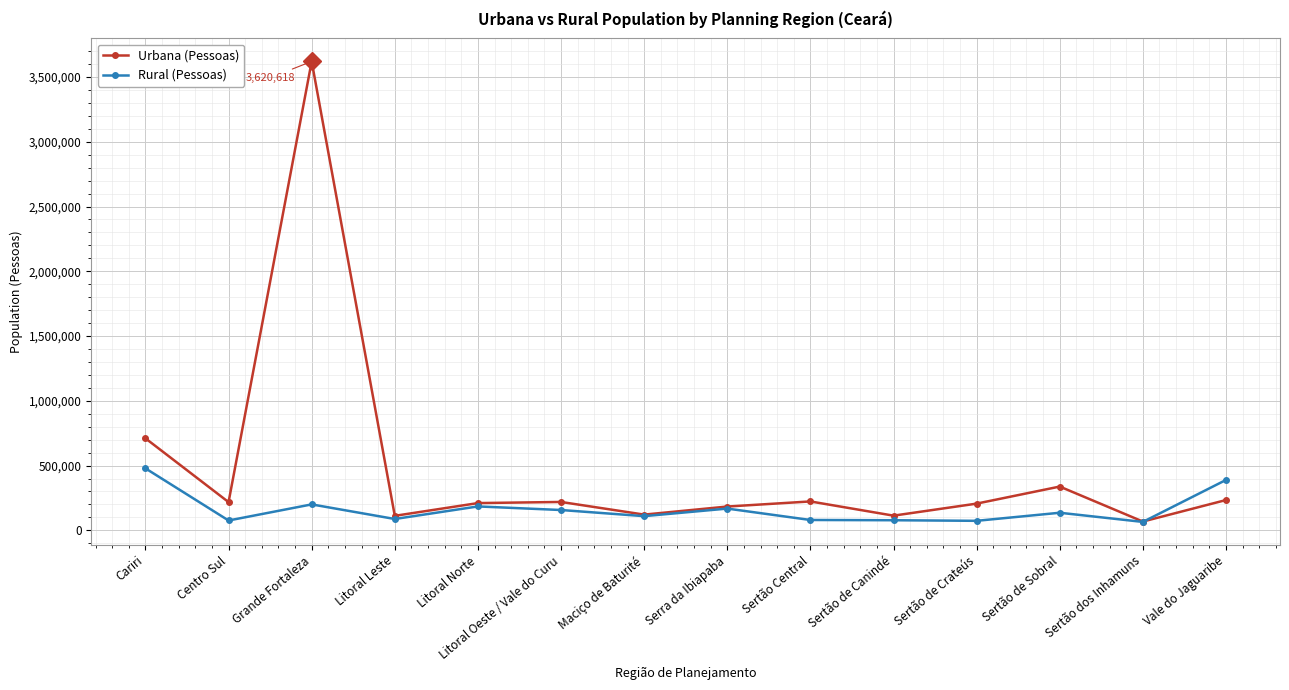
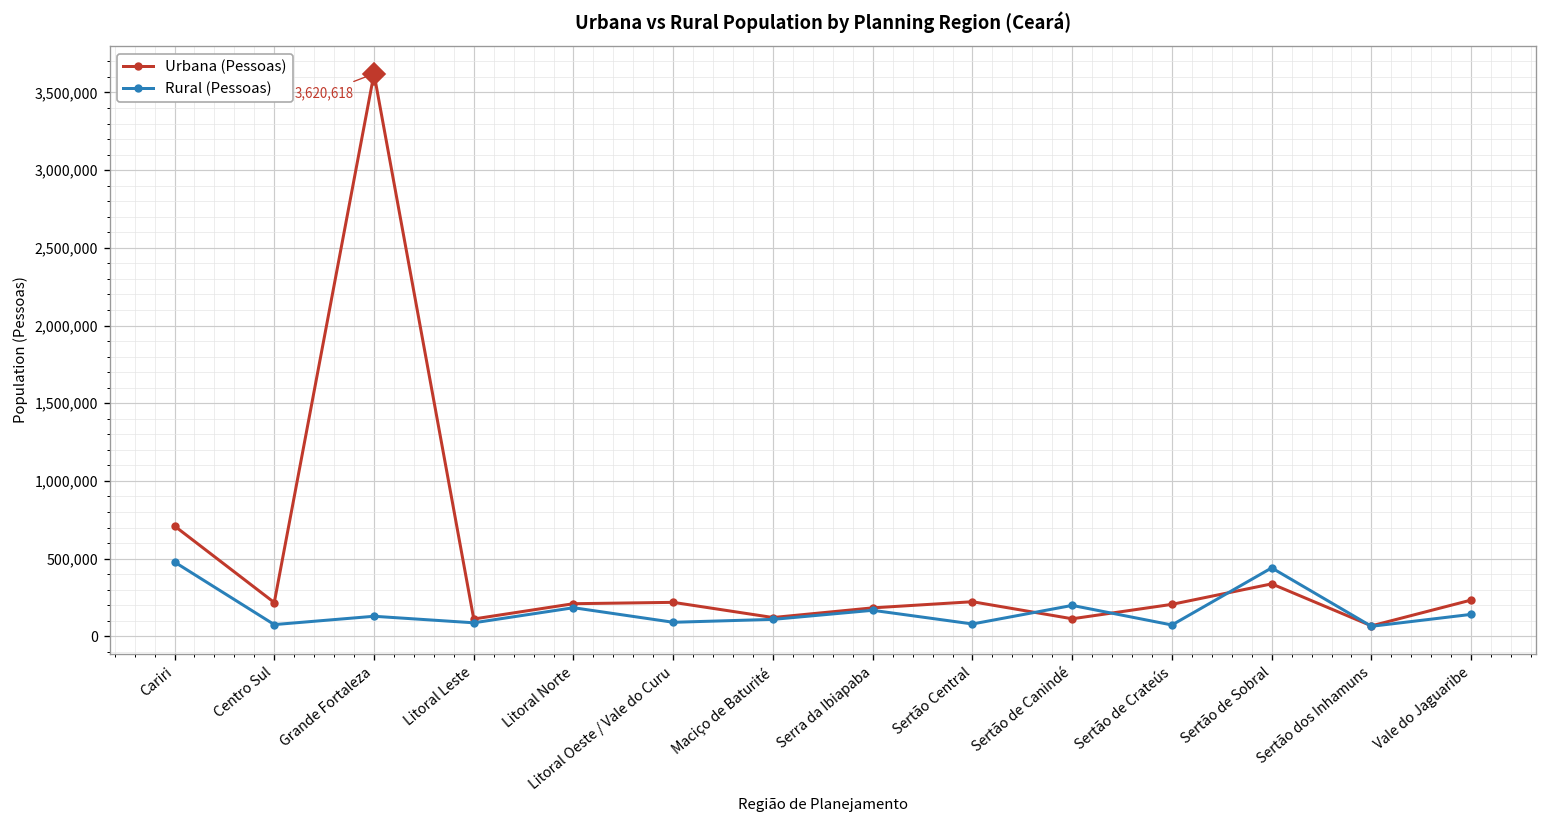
Rural (Pessoas), Grande Fortaleza: 200,000 -> 130,000
Rural (Pessoas), Litoral Oeste / Vale do Curu: 160,000 -> 90,000
Rural (Pessoas), Sertão de Canindé: 80,000 -> 200,000
Rural (Pessoas), Sertão de Sobral: 140,000 -> 440,000
Rural (Pessoas), Vale do Jaguaribe: 390,000 -> 140,000
